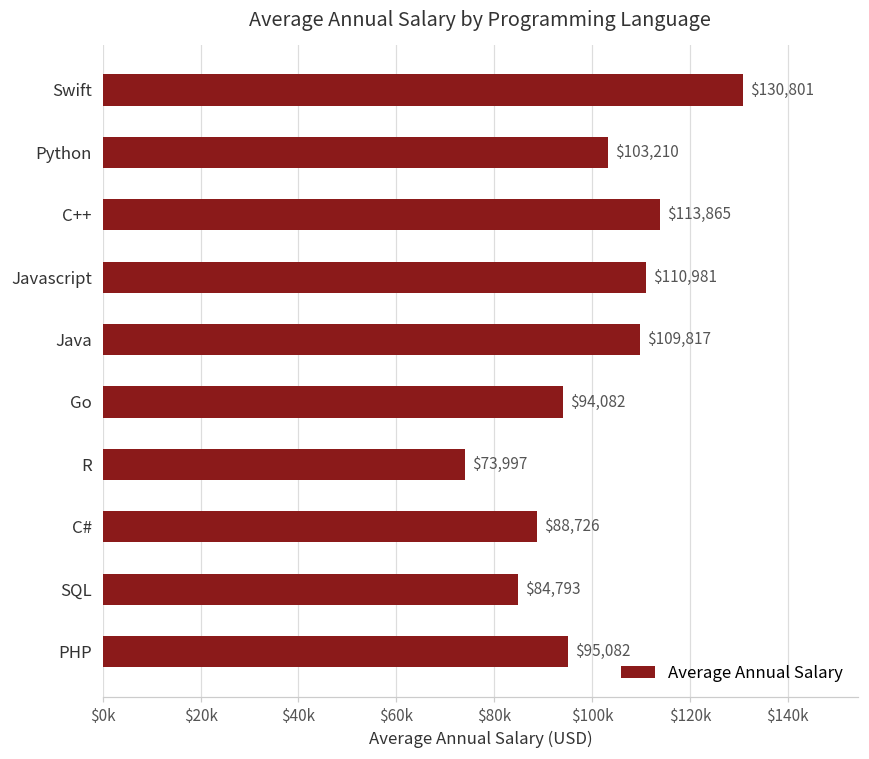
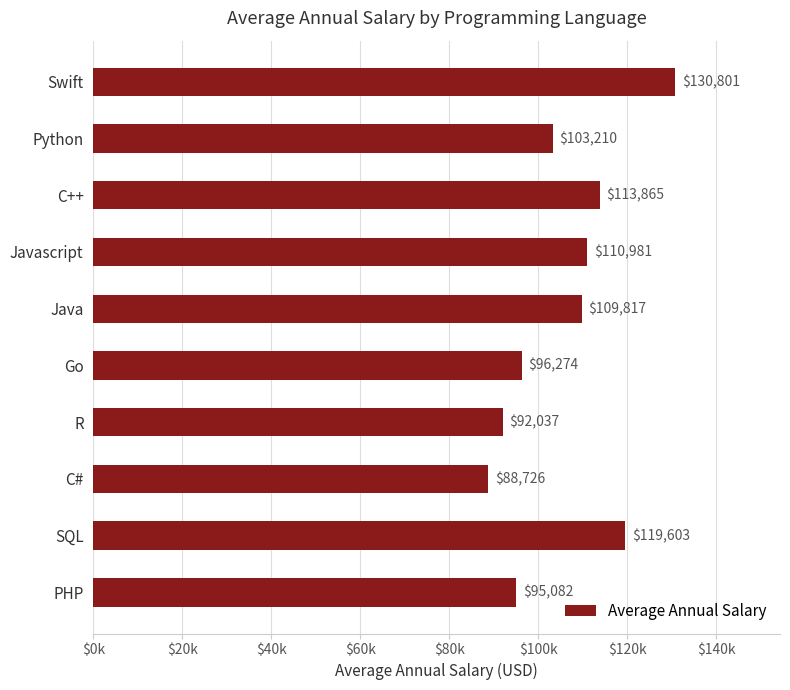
Go: $94,082 -> $96,274
R: $73,997 -> $92,037
SQL: $84,793 -> $119,603
